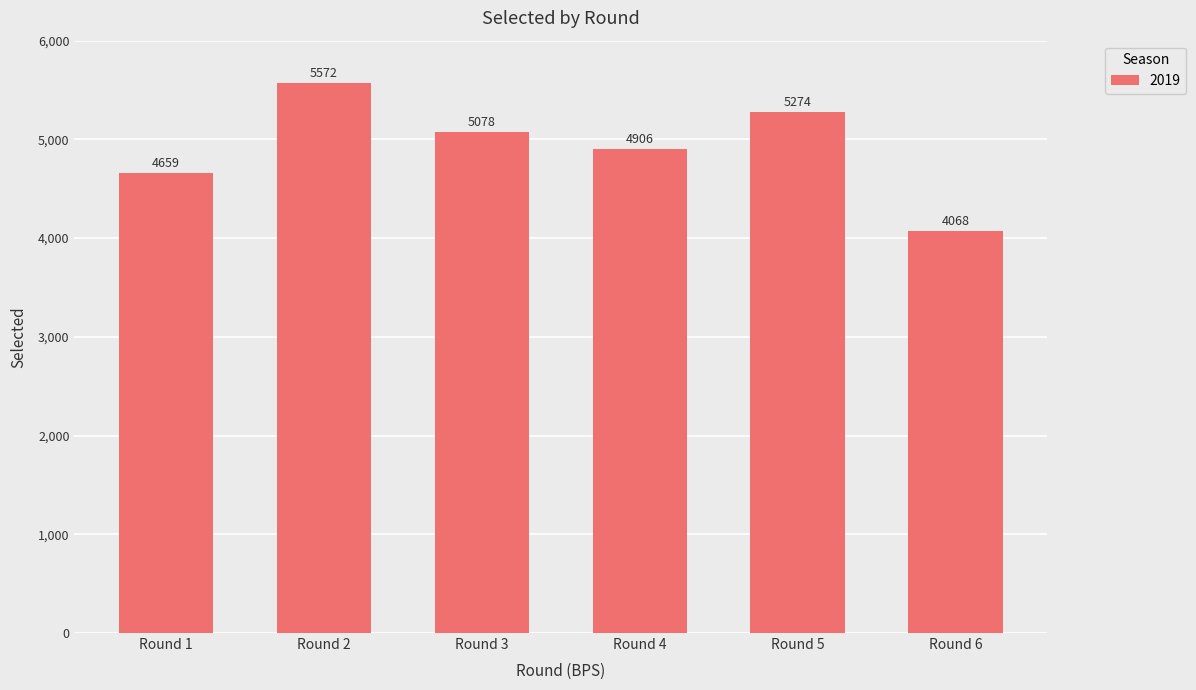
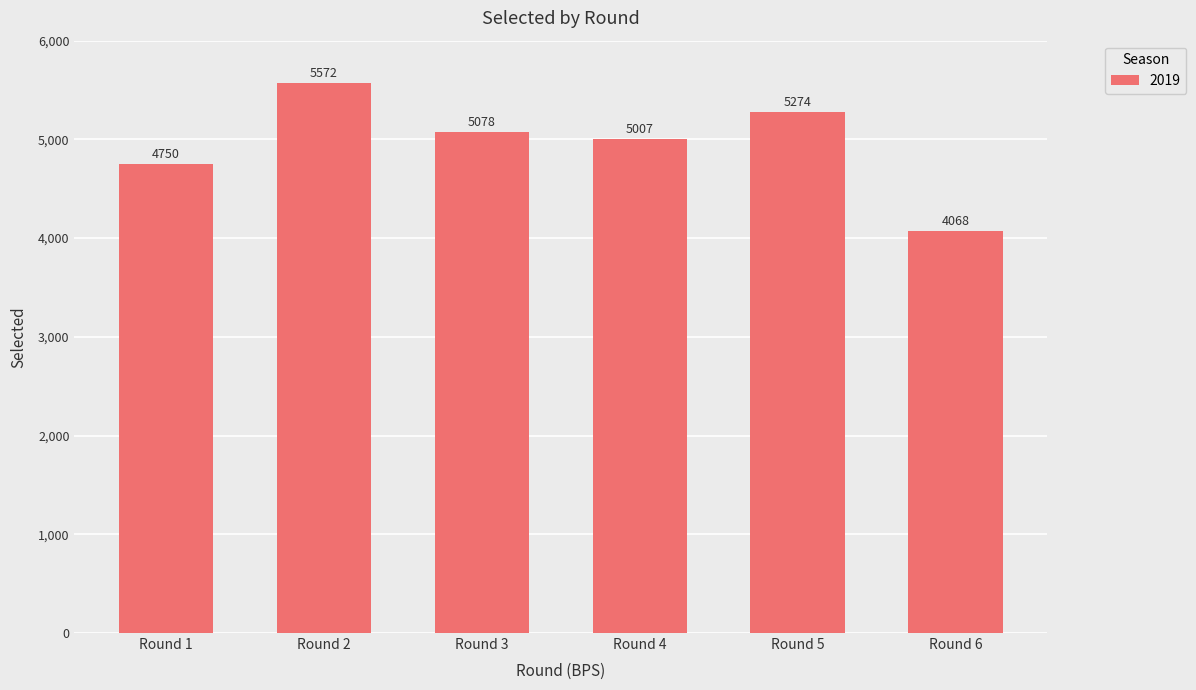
Round 1: 4659 -> 4750
Round 4: 4906 -> 5007
